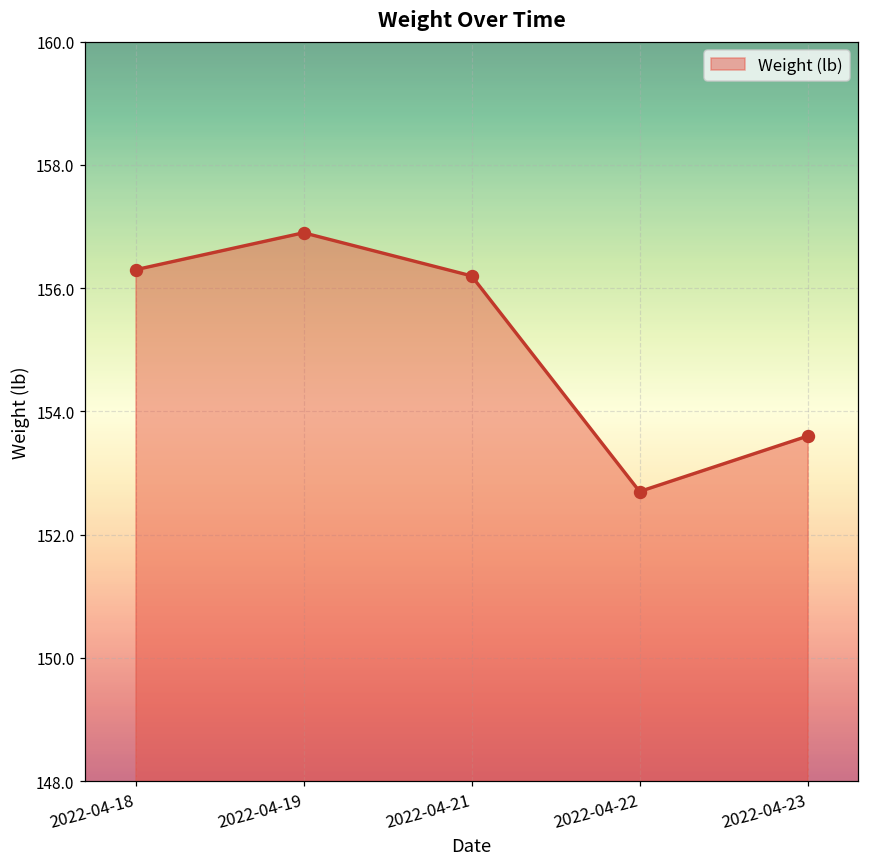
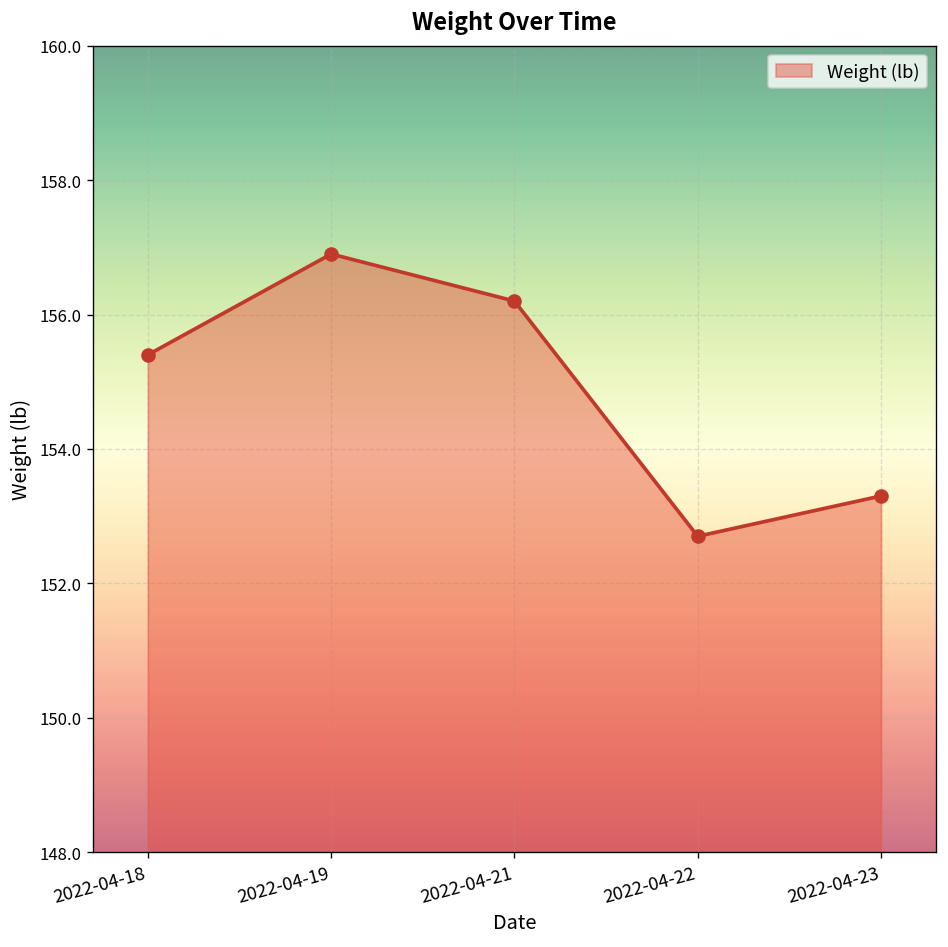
2022-04-18: 156.3 -> 155.4
2022-04-23: 153.6 -> 153.3
